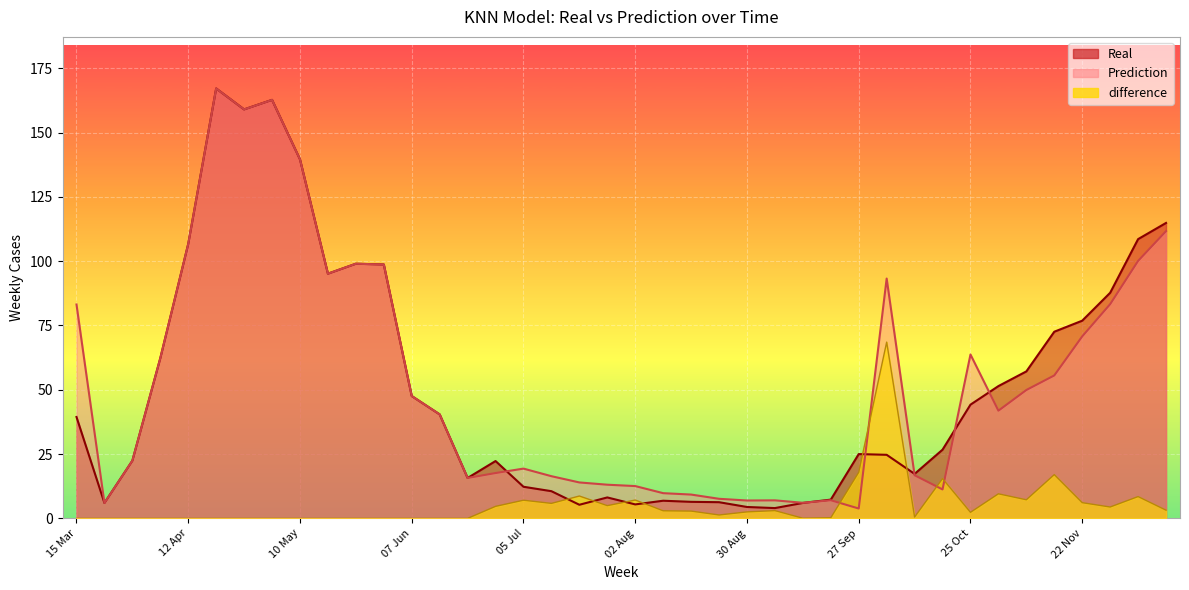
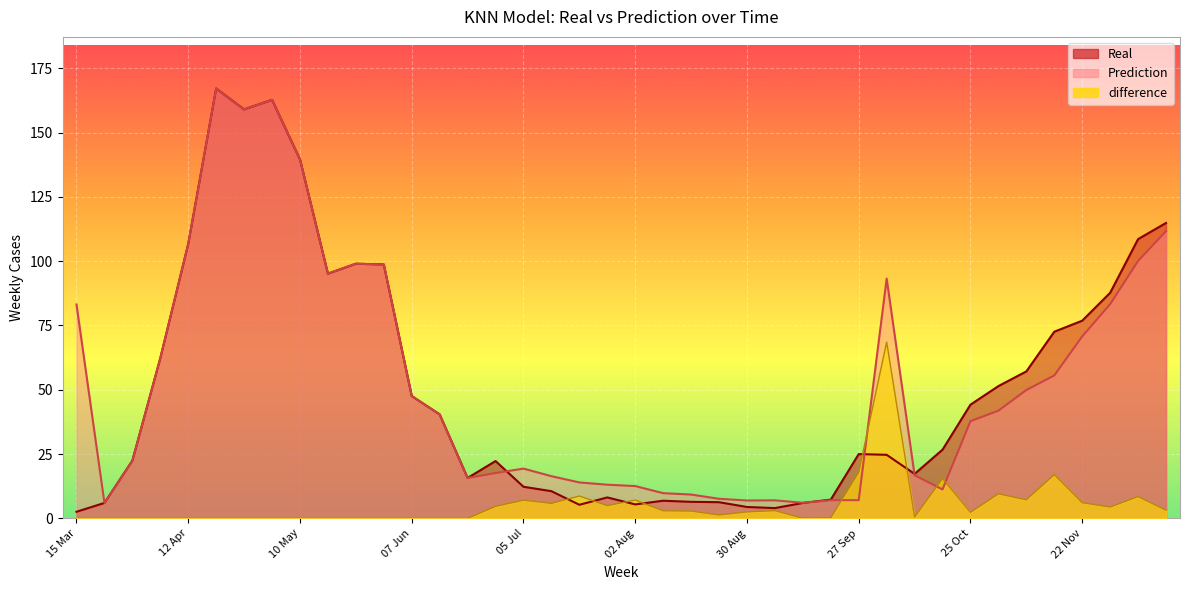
Real, 15 Mar: 39 -> 3
Prediction, 27 Sep: 4 -> 7
Prediction, 25 Oct: 64 -> 38
